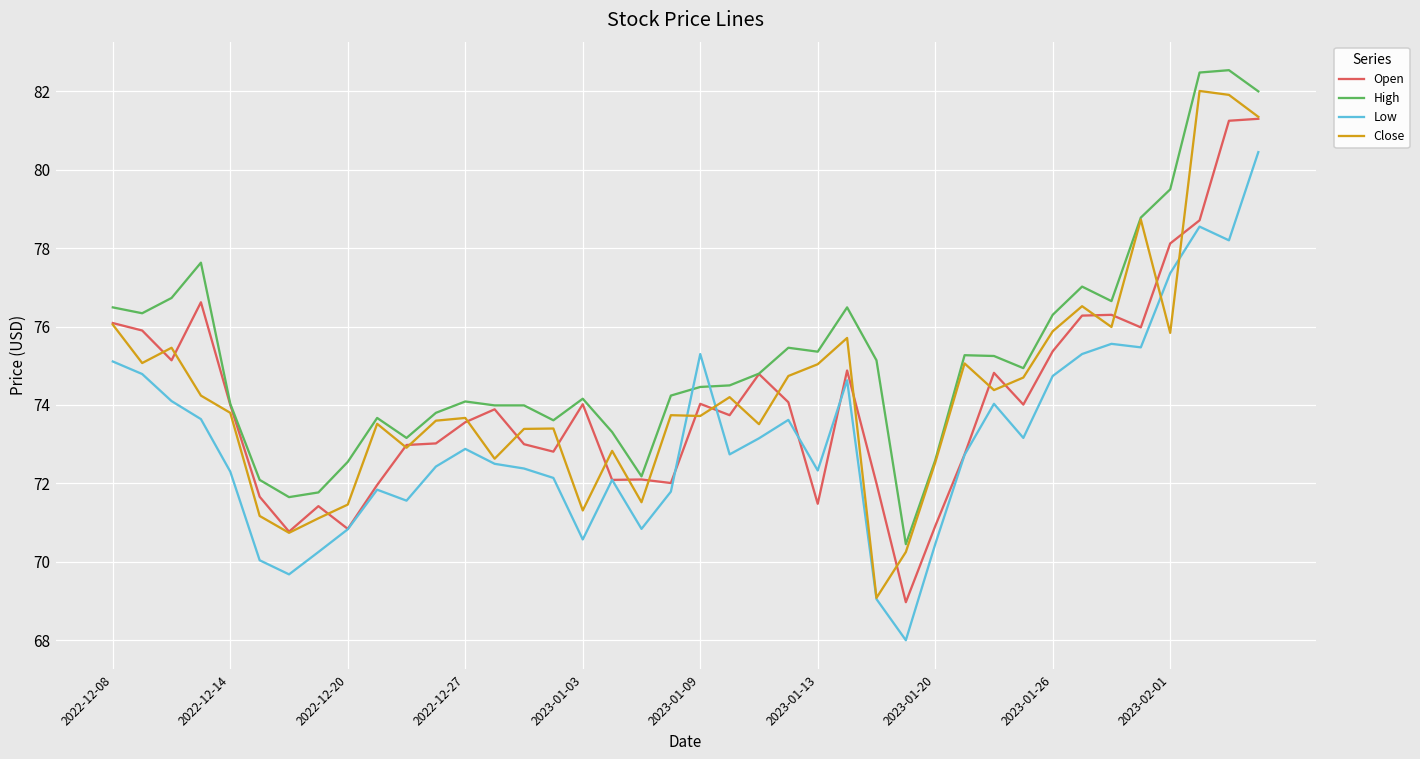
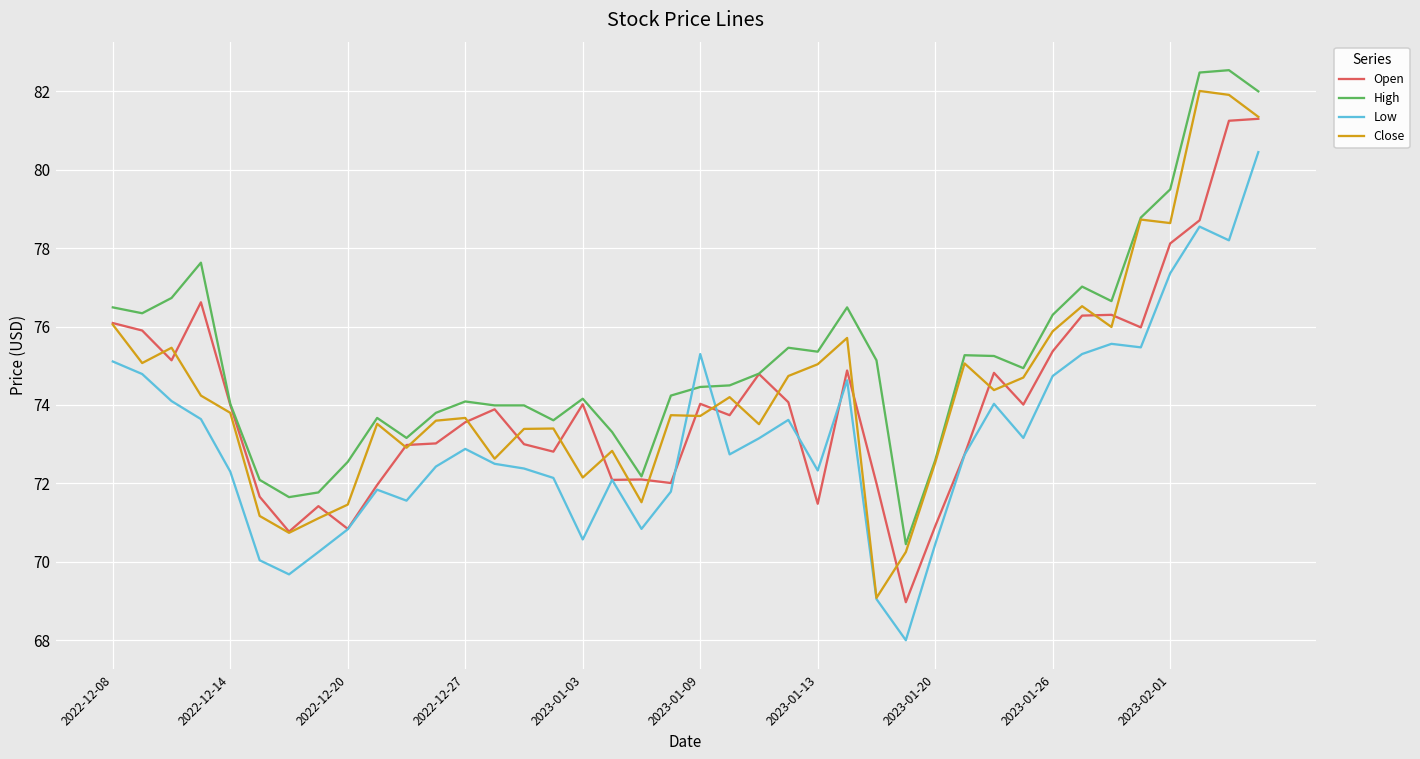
Close, 2023-01-03: 71.3 -> 72.2
Close, 2023-02-01: 75.8 -> 78.6
